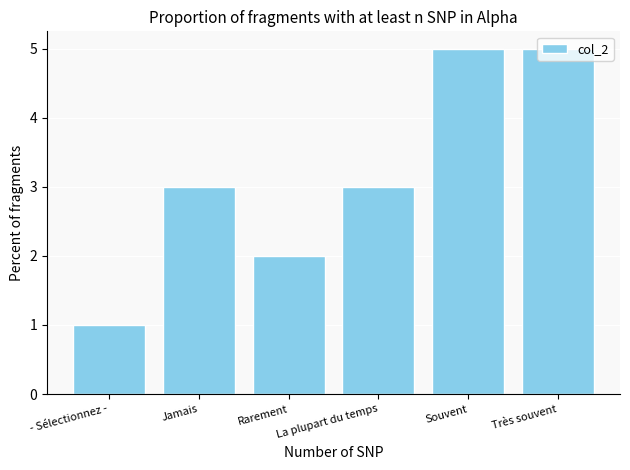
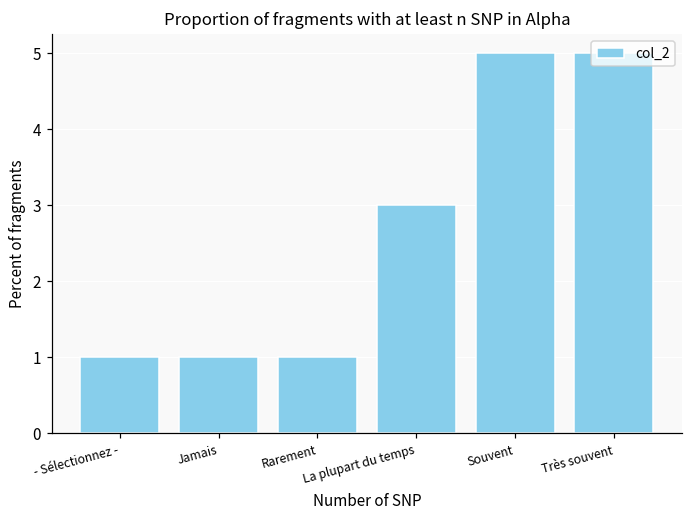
Jamais: 3 -> 1
Rarement: 2 -> 1
